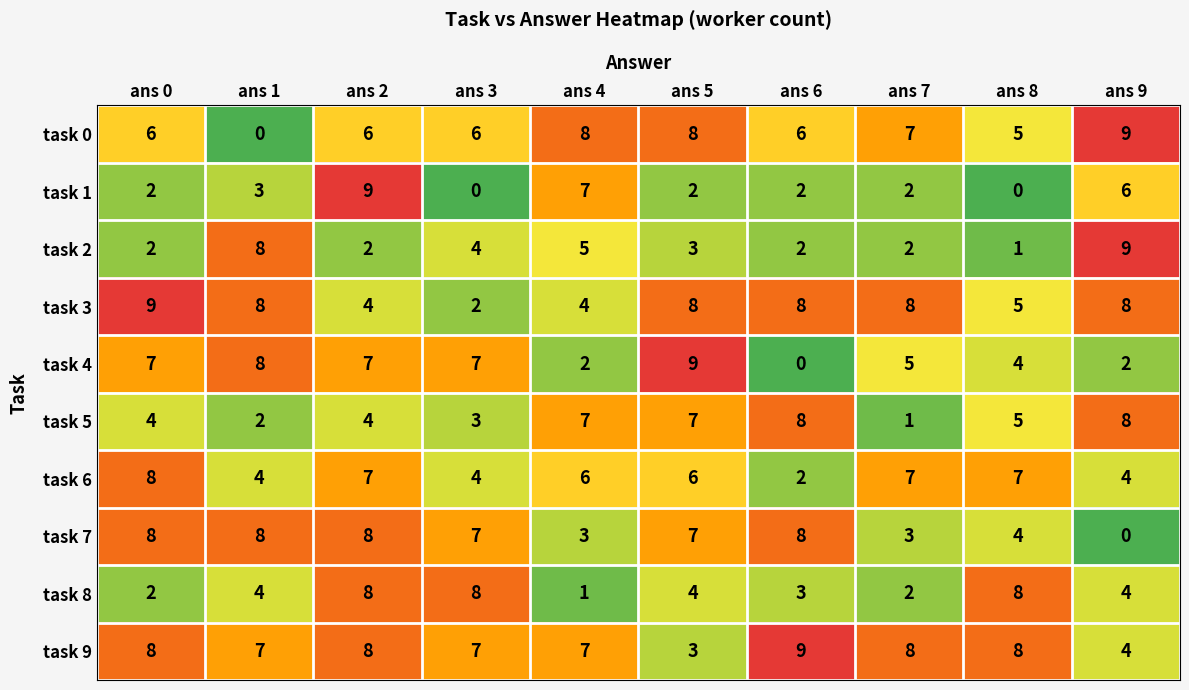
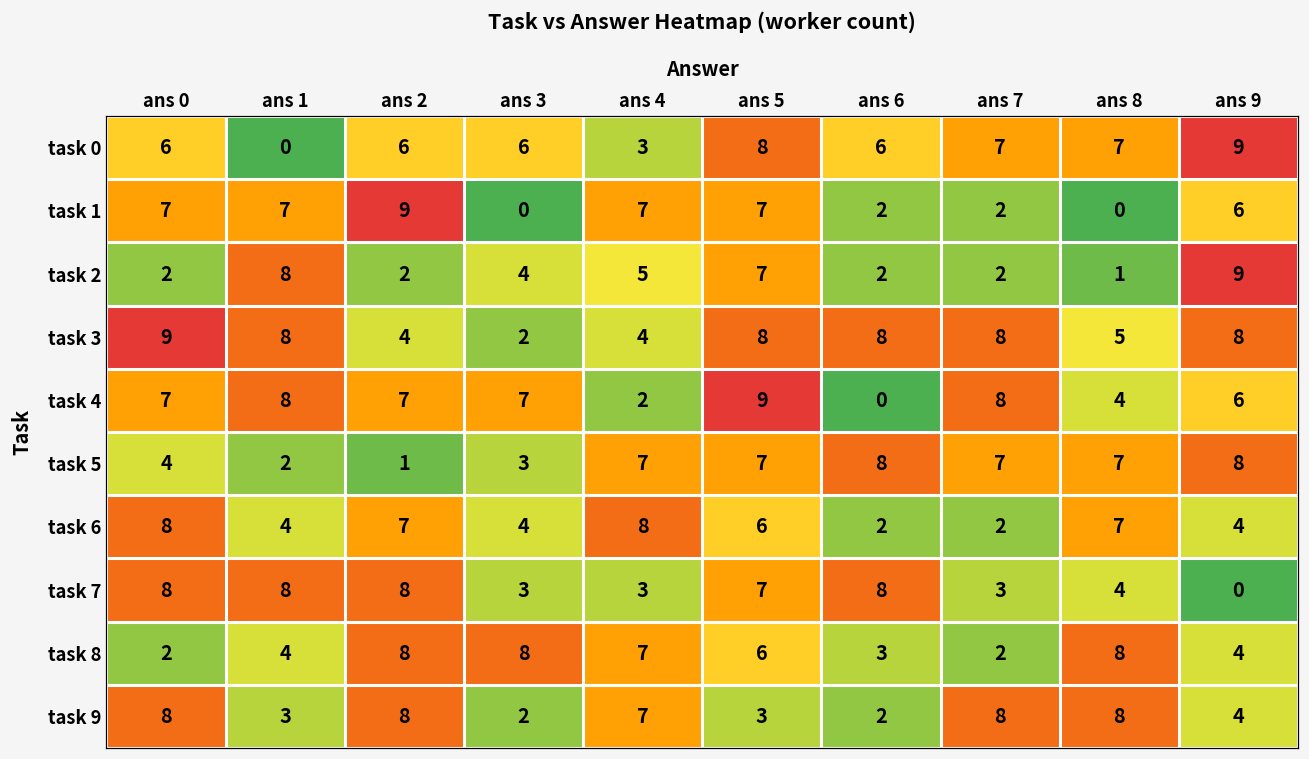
task 0, ans 4: 8 -> 3
task 0, ans 8: 5 -> 7
task 1, ans 0: 2 -> 7
task 1, ans 1: 3 -> 7
task 1, ans 5: 2 -> 7
task 2, ans 5: 3 -> 7
task 4, ans 7: 5 -> 8
task 4, ans 9: 2 -> 6
task 5, ans 2: 4 -> 1
task 5, ans 7: 1 -> 7
task 5, ans 8: 5 -> 7
task 6, ans 4: 6 -> 8
task 6, ans 7: 7 -> 2
task 7, ans 3: 7 -> 3
task 8, ans 4: 1 -> 7
task 8, ans 5: 4 -> 6
task 9, ans 1: 7 -> 3
task 9, ans 3: 7 -> 2
task 9, ans 6: 9 -> 2
